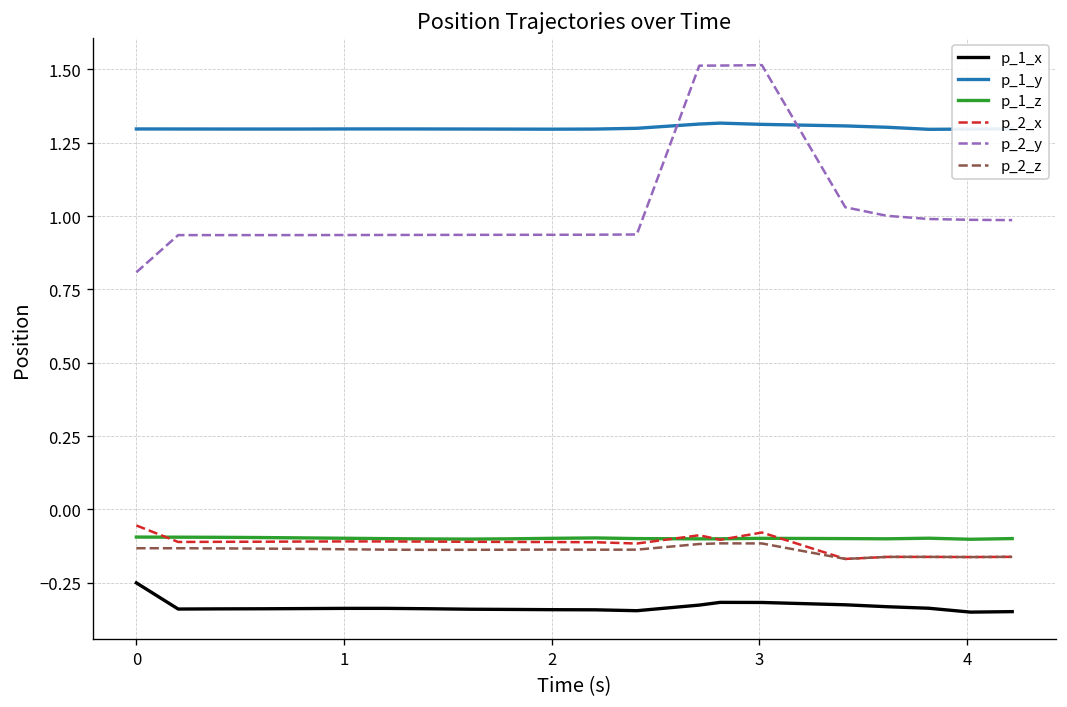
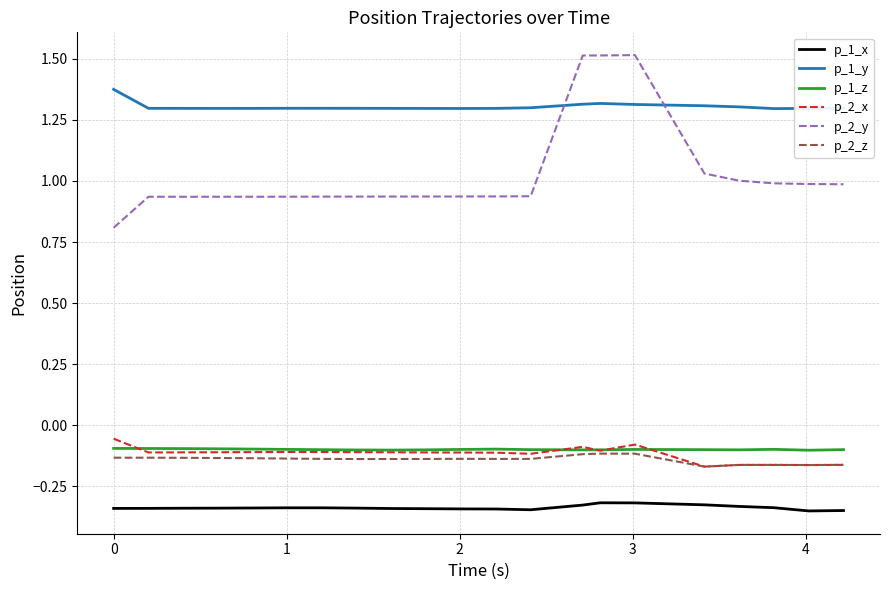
p_1_x, 0: -0.25 -> -0.34
p_1_y, 0: 1.30 -> 1.37
